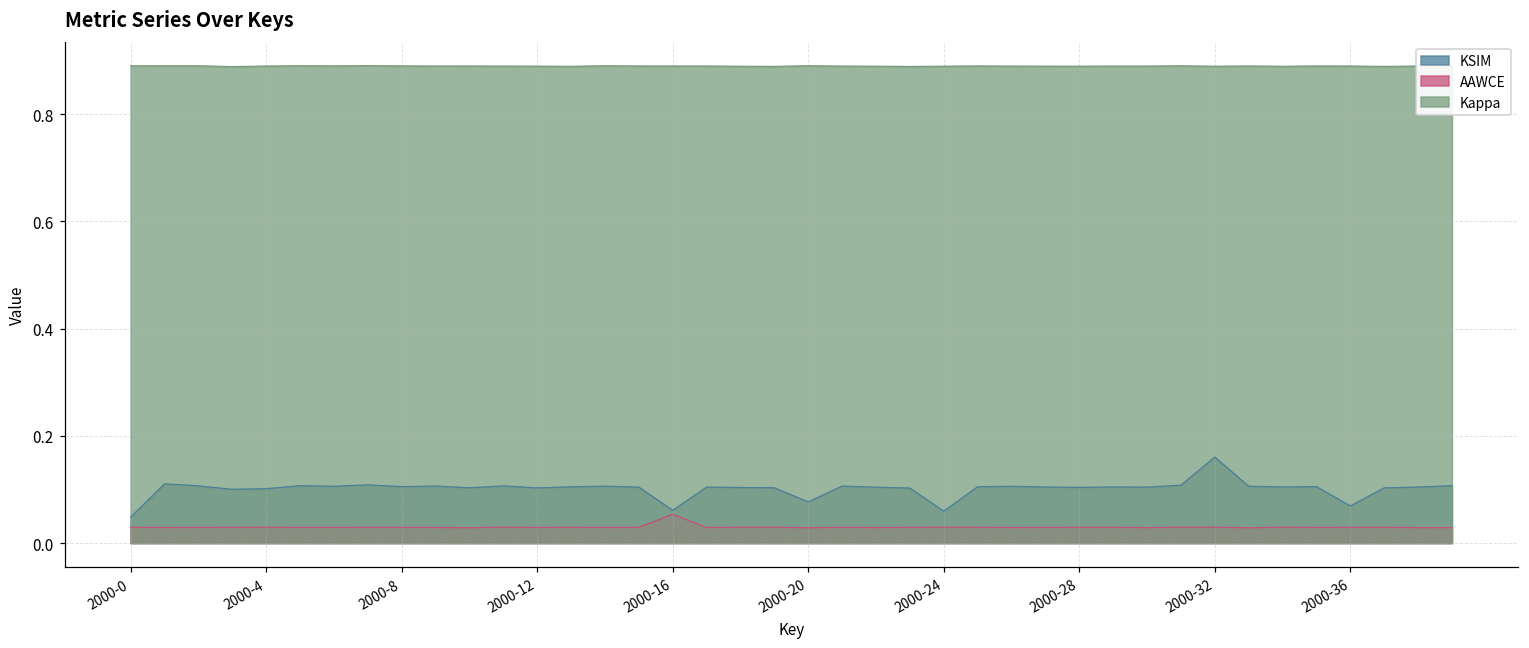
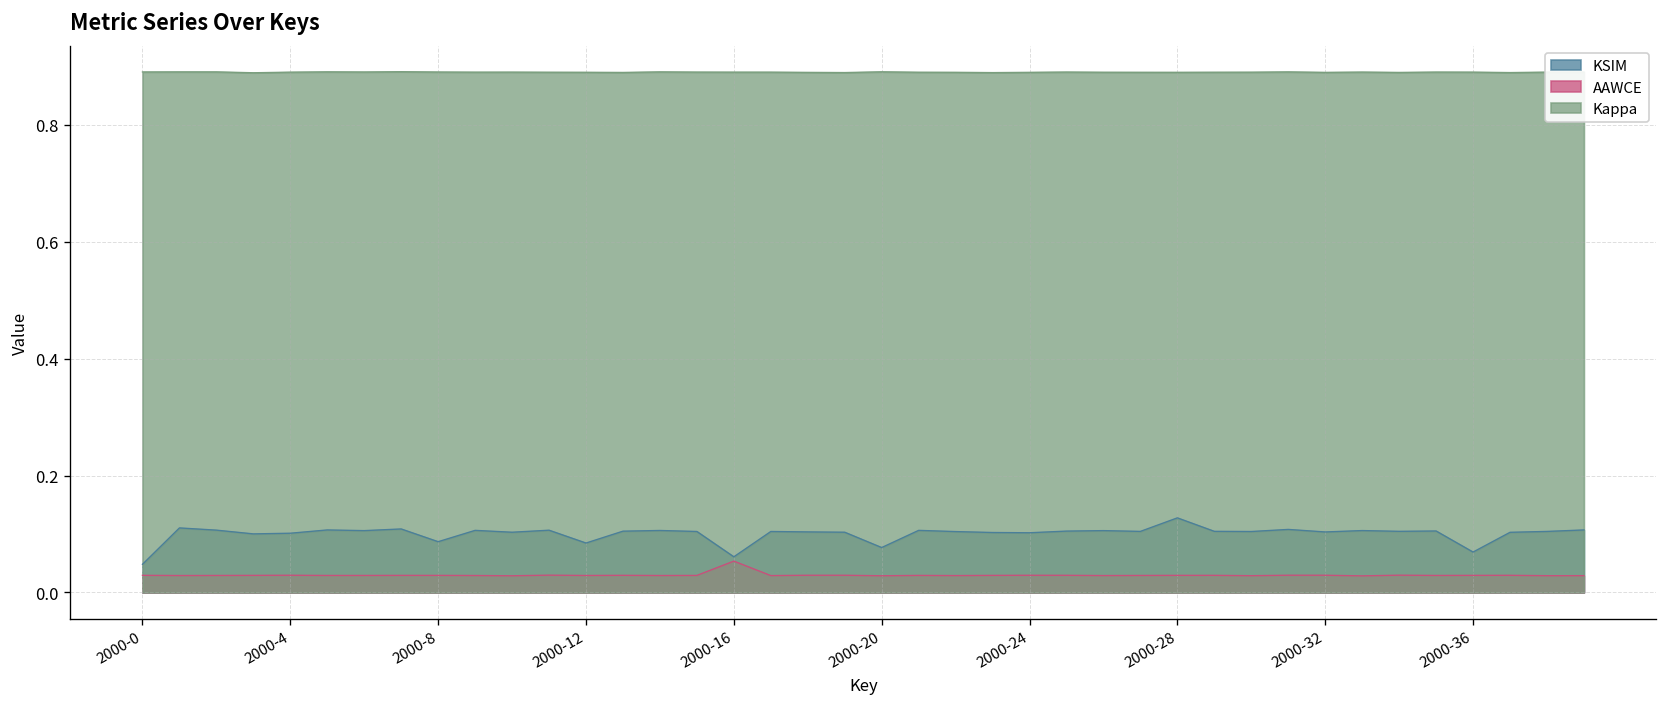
KSIM, 2000-8: 0.11 -> 0.09
KSIM, 2000-12: 0.10 -> 0.08
KSIM, 2000-24: 0.06 -> 0.10
KSIM, 2000-28: 0.10 -> 0.13
KSIM, 2000-32: 0.16 -> 0.10
